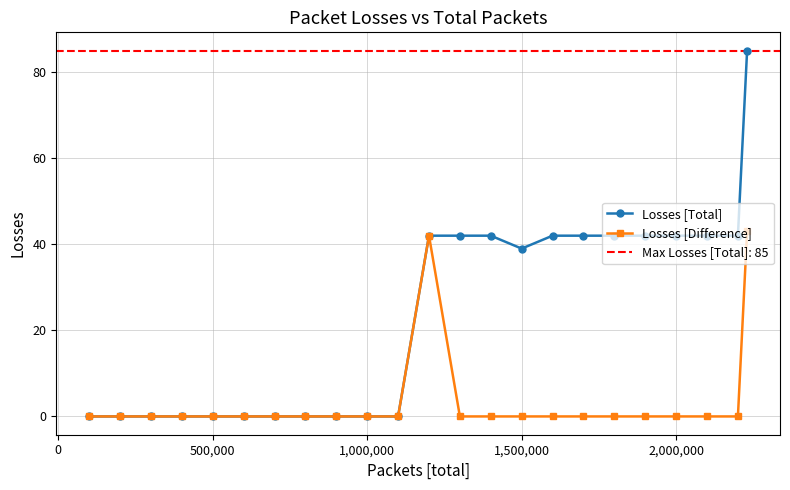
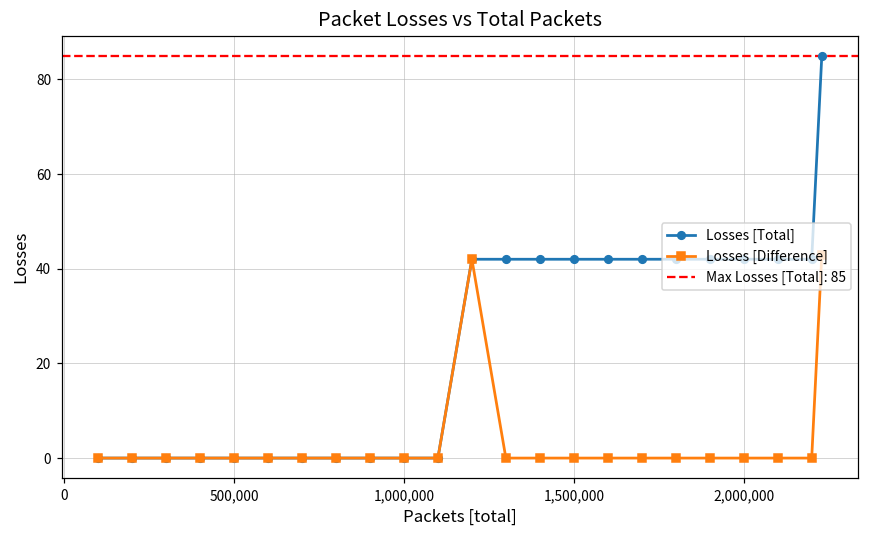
Losses [Total], 1,500,000: 39 -> 42
